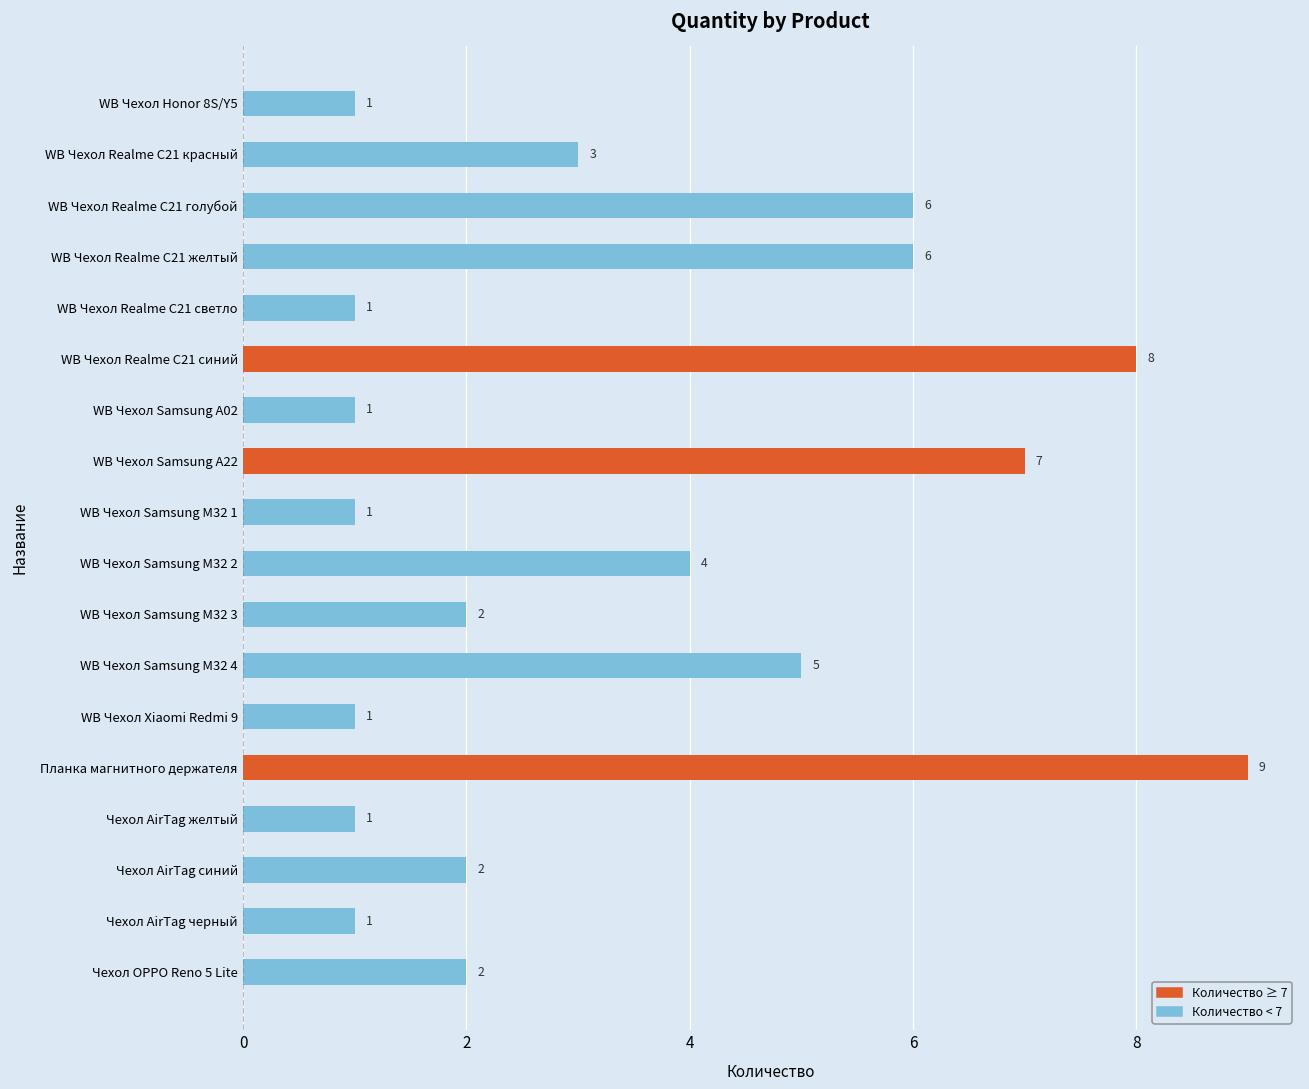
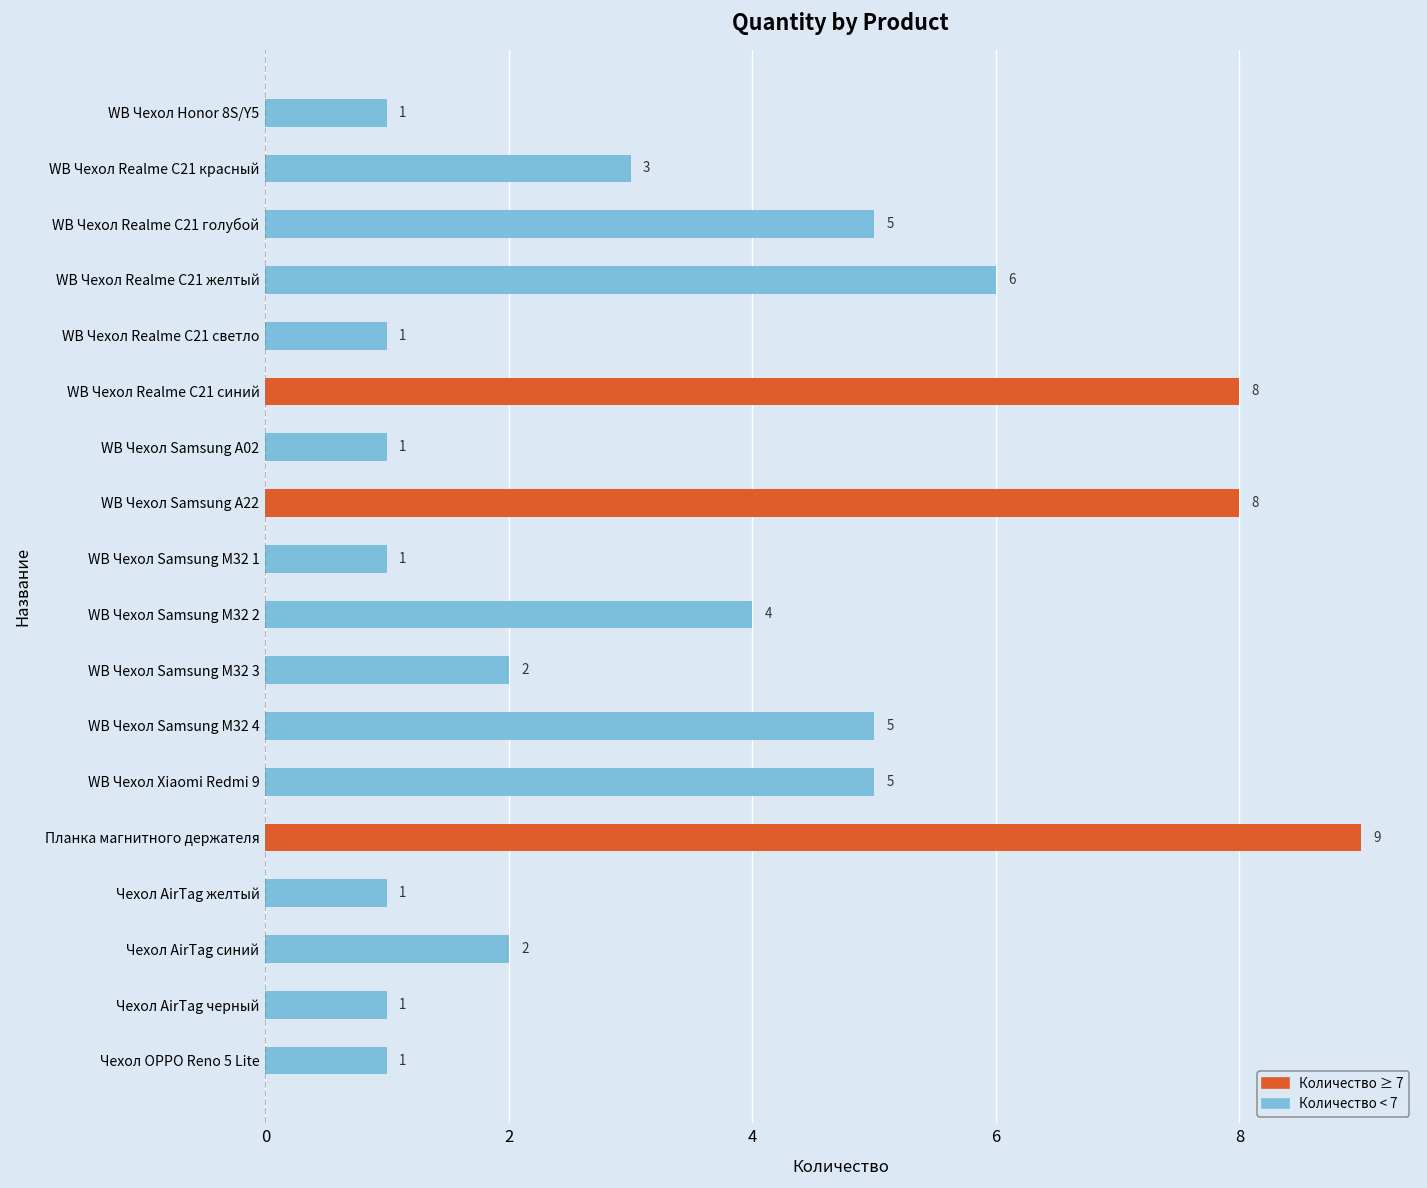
WB Чехол Realme C21 голубой: 6 -> 5
WB Чехол Samsung A22: 7 -> 8
WB Чехол Xiaomi Redmi 9: 1 -> 5
Чехол OPPO Reno 5 Lite: 2 -> 1
